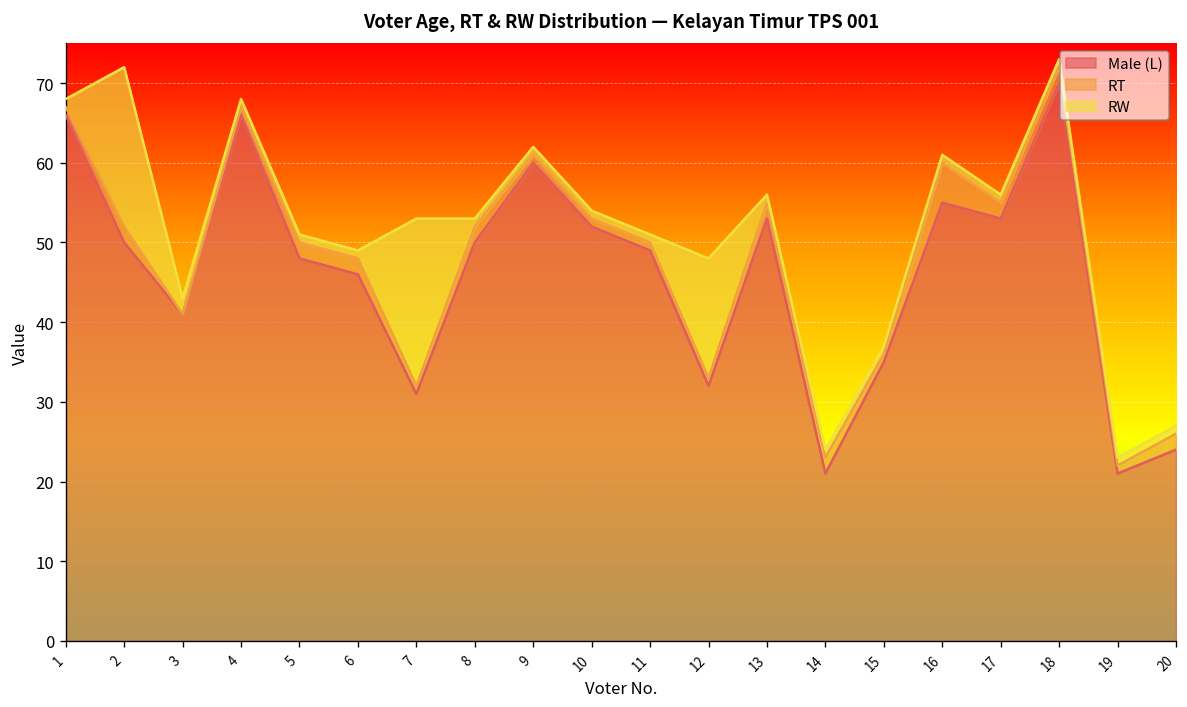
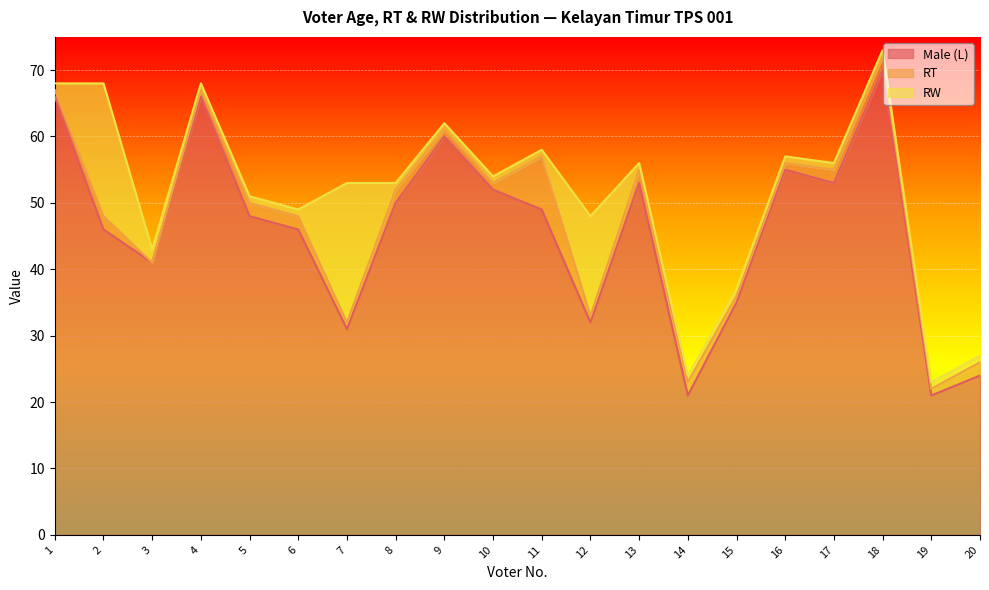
Male (L), 2: 50 -> 46
RT, 11: 1 -> 8
RT, 16: 5 -> 1
